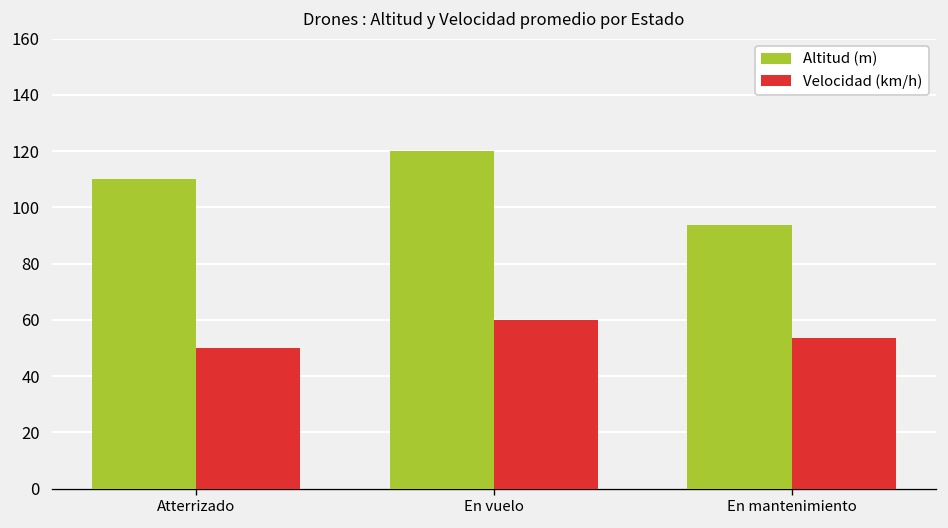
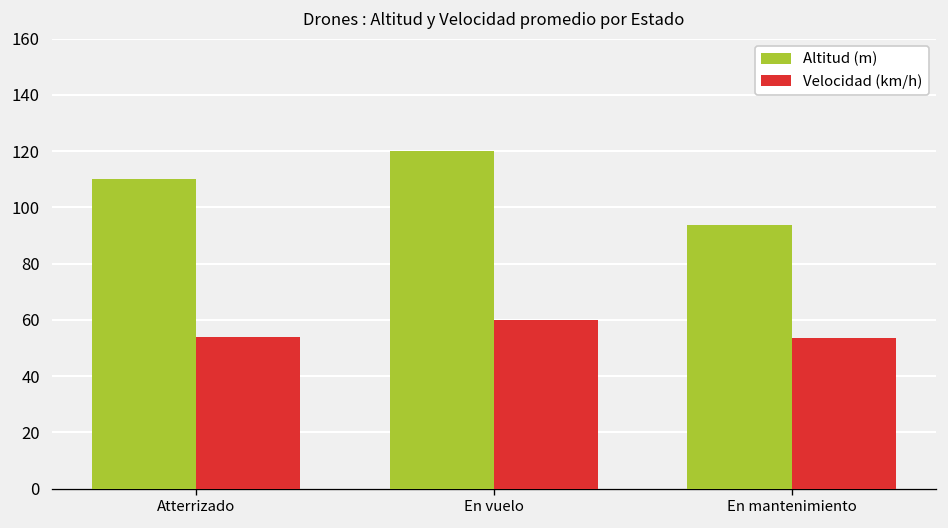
Velocidad (km/h), Atterrizado: 50 -> 54
